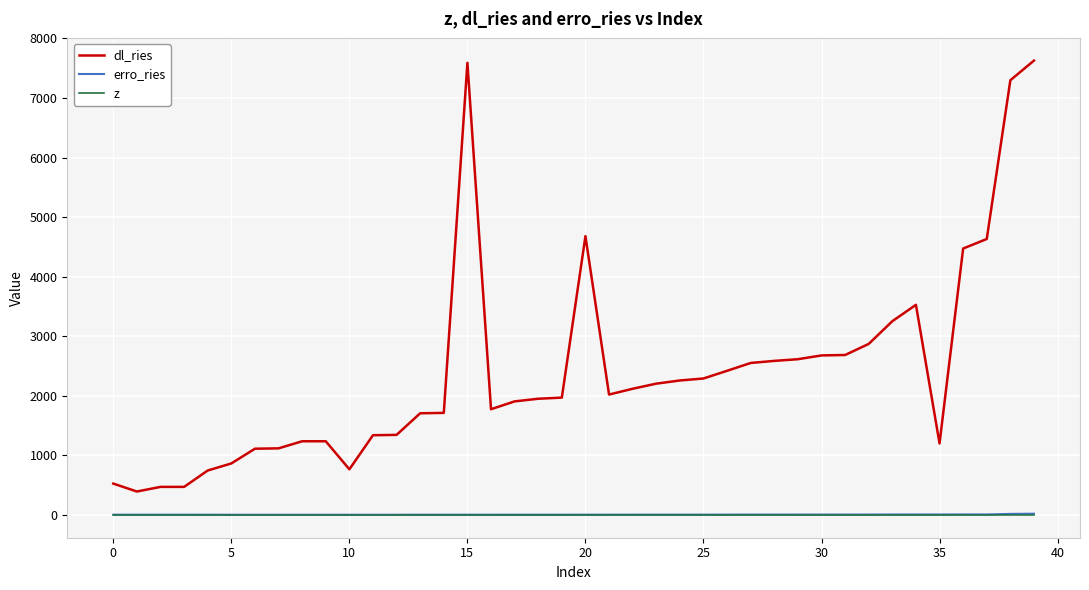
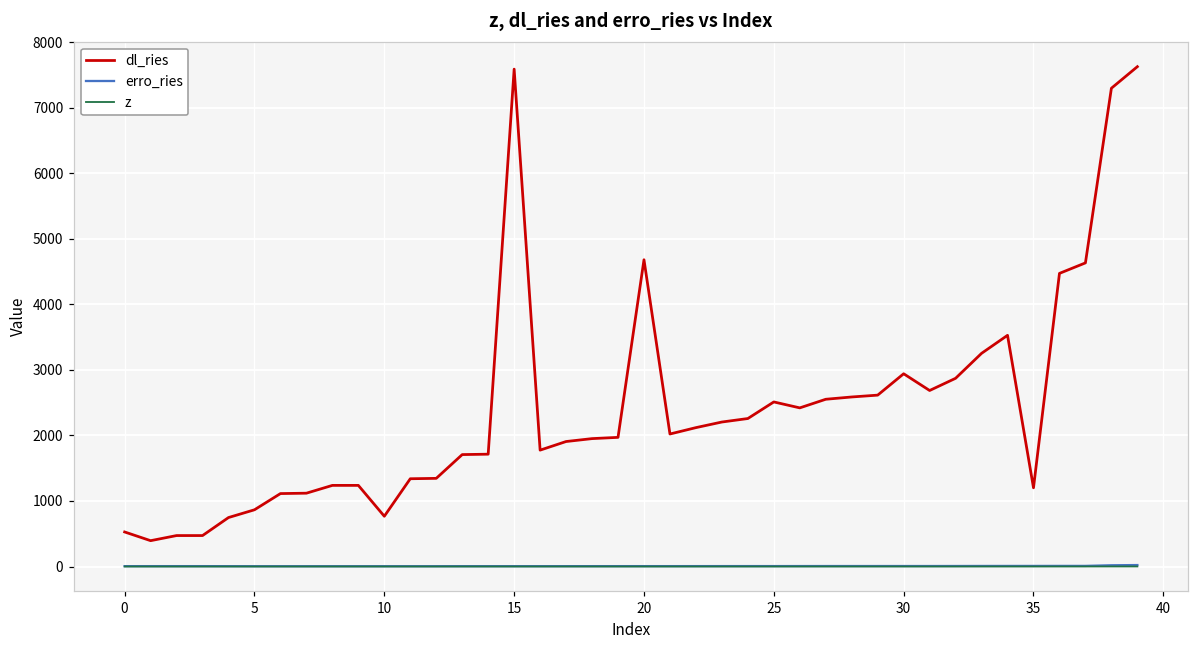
dl_ries, 25: 2300 -> 2500
dl_ries, 30: 2700 -> 2900
